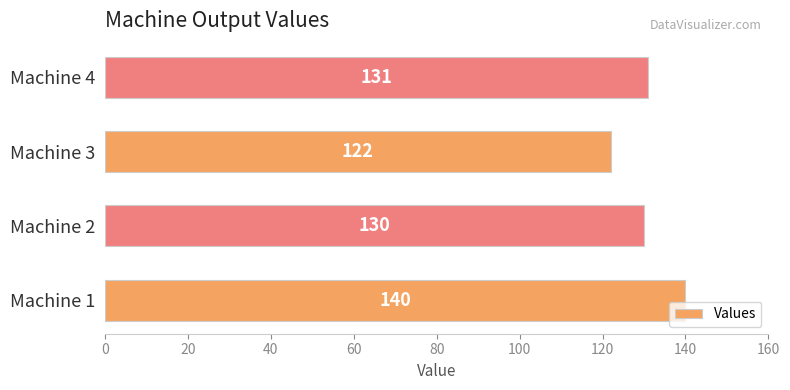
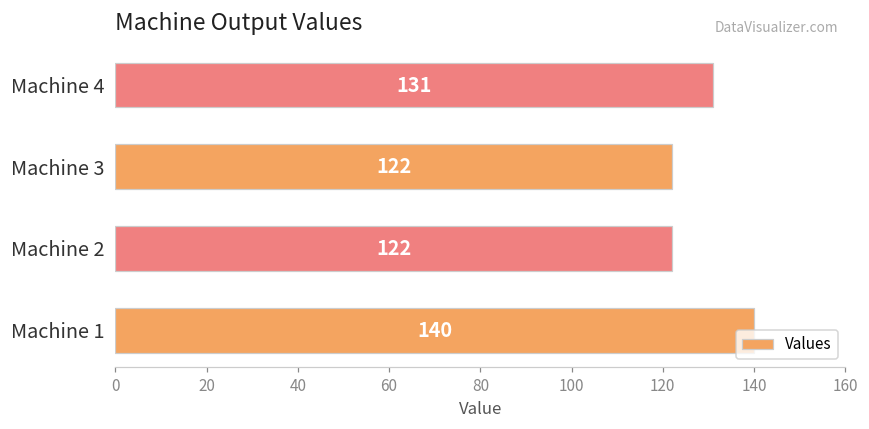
Machine 2: 130 -> 122
